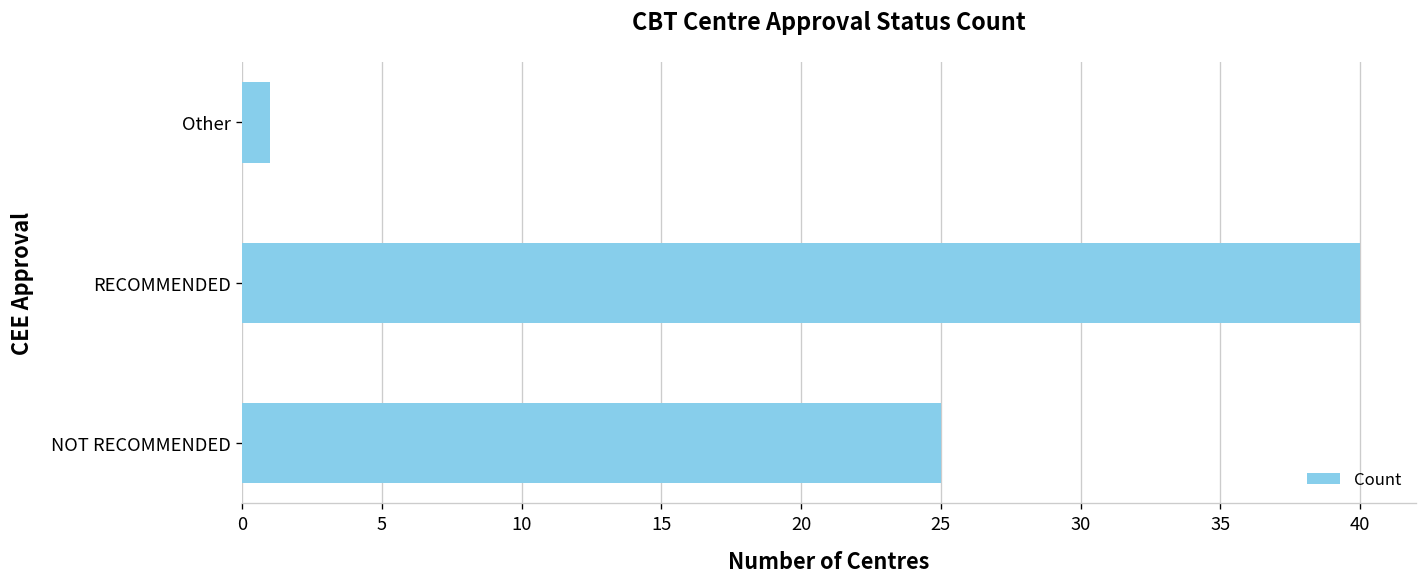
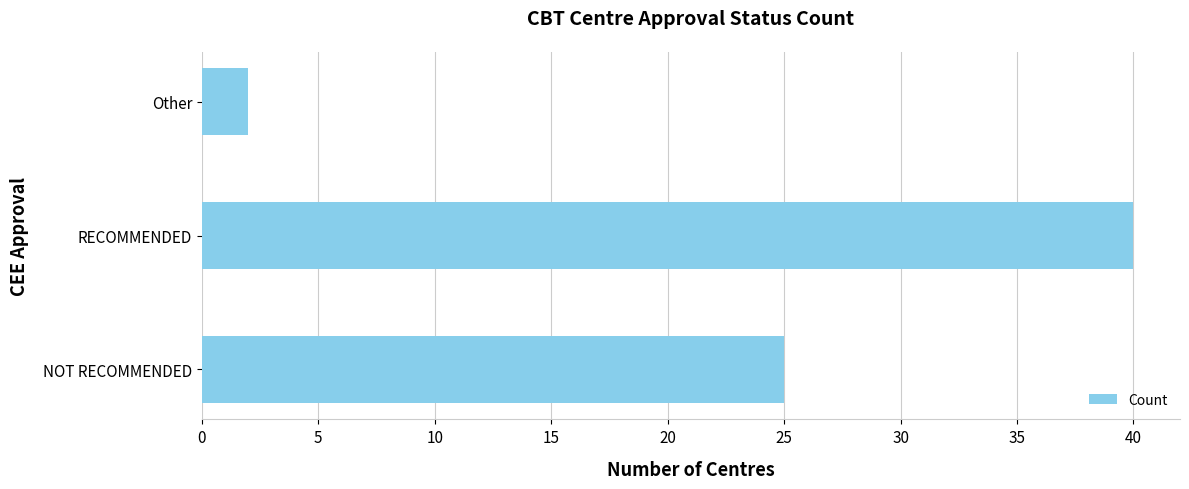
Other: 1 -> 2
